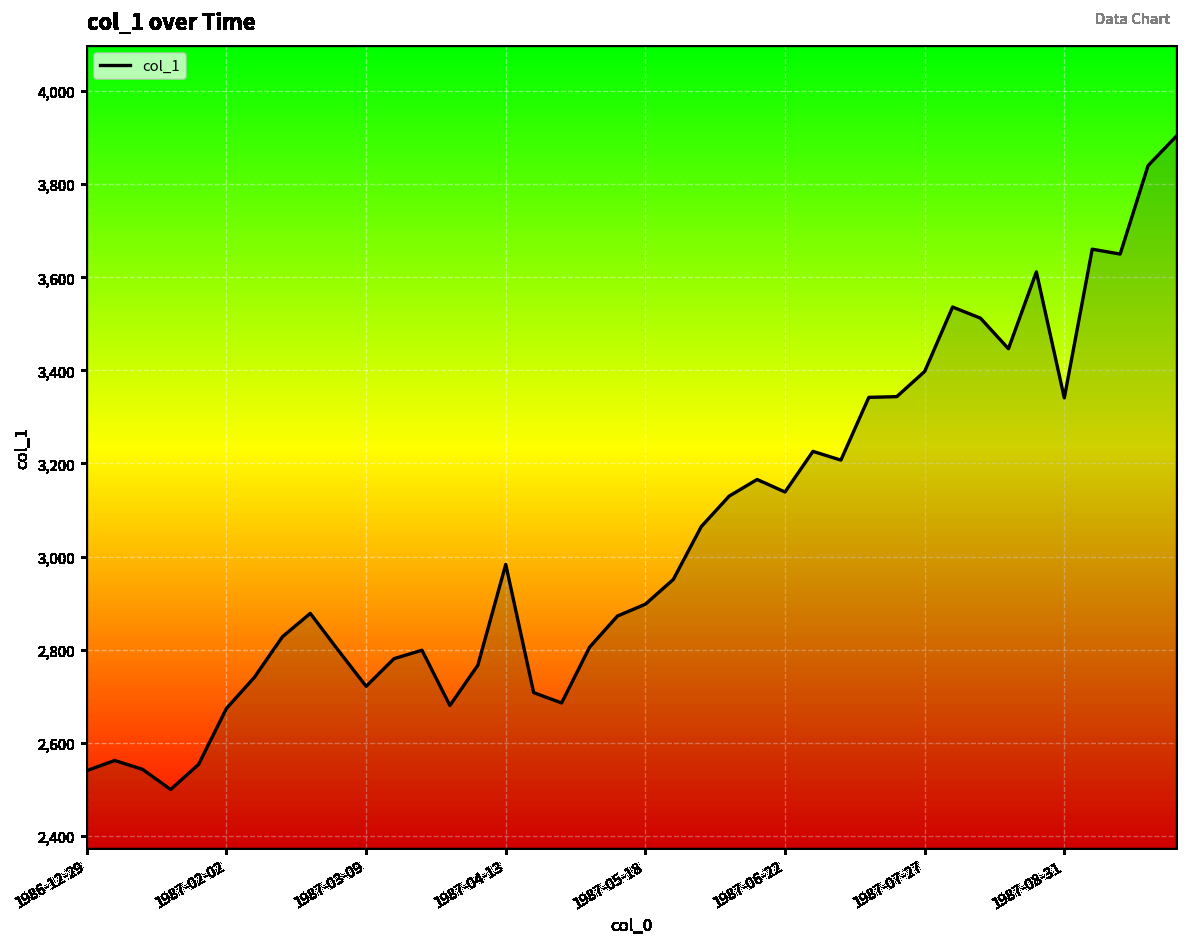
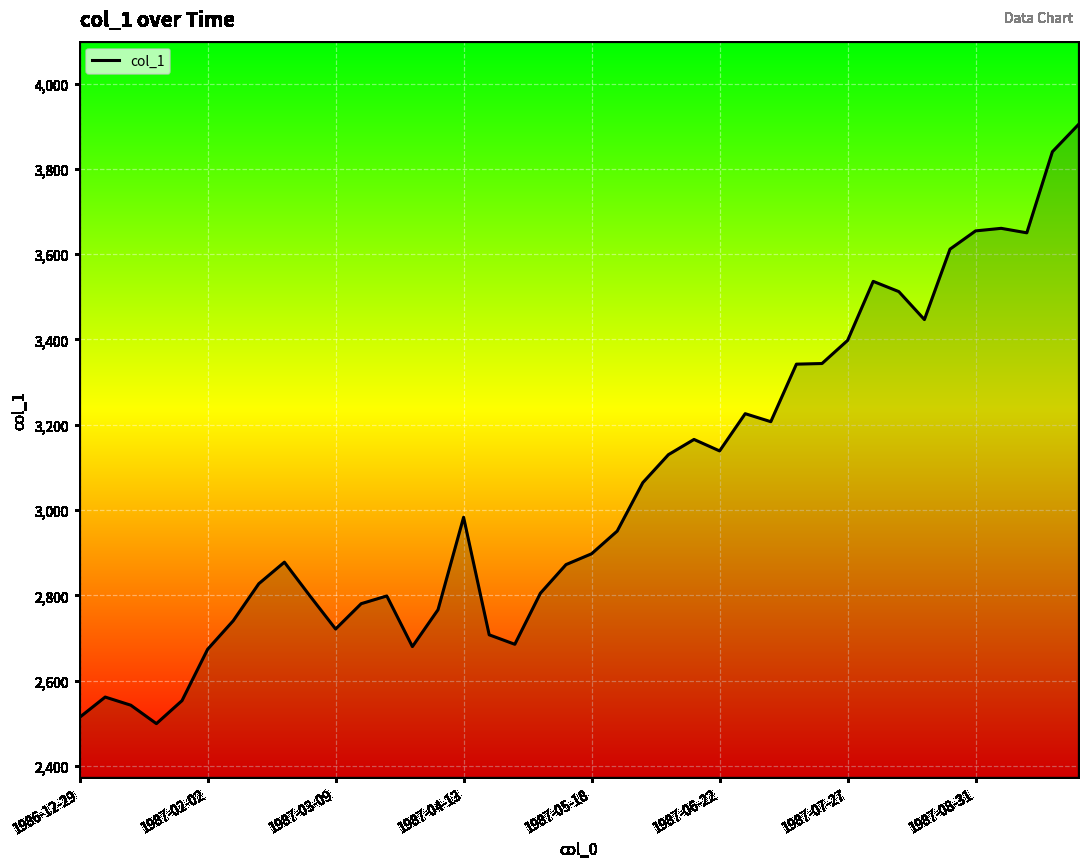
1986-12-29: 2,540 -> 2,510
1987-08-31: 3,340 -> 3,650
